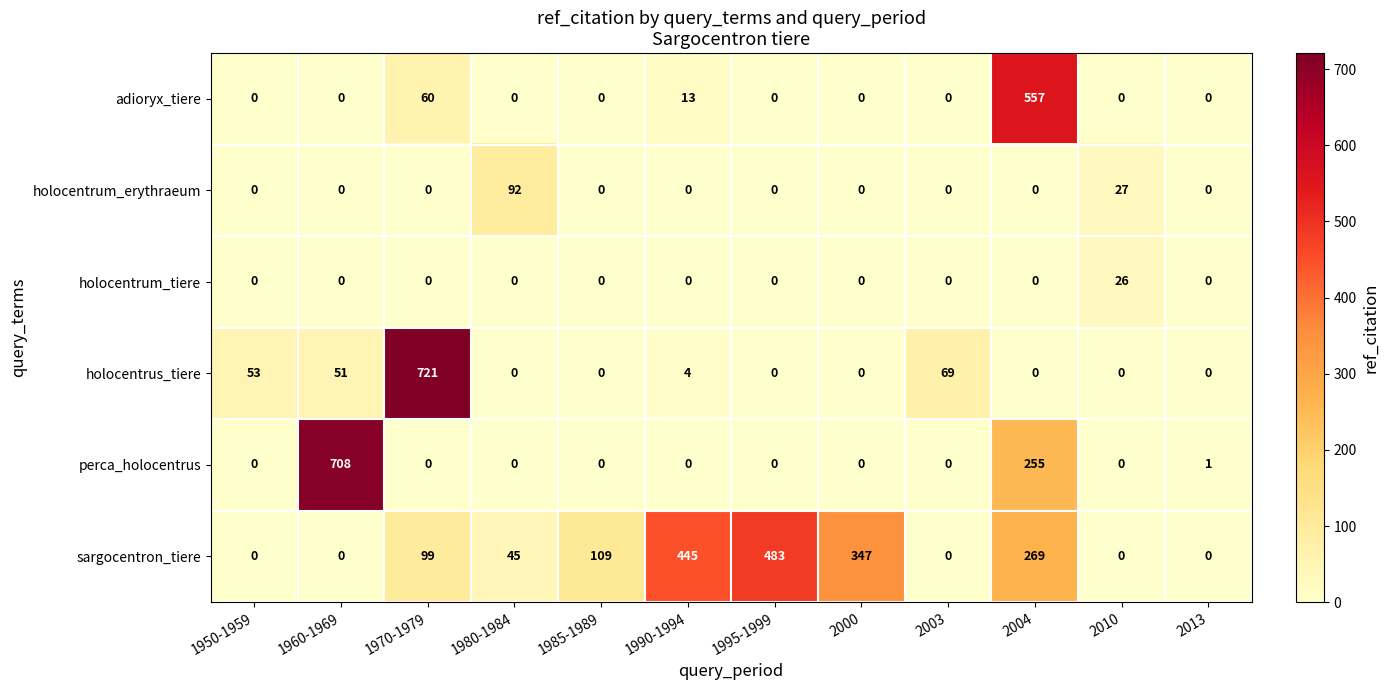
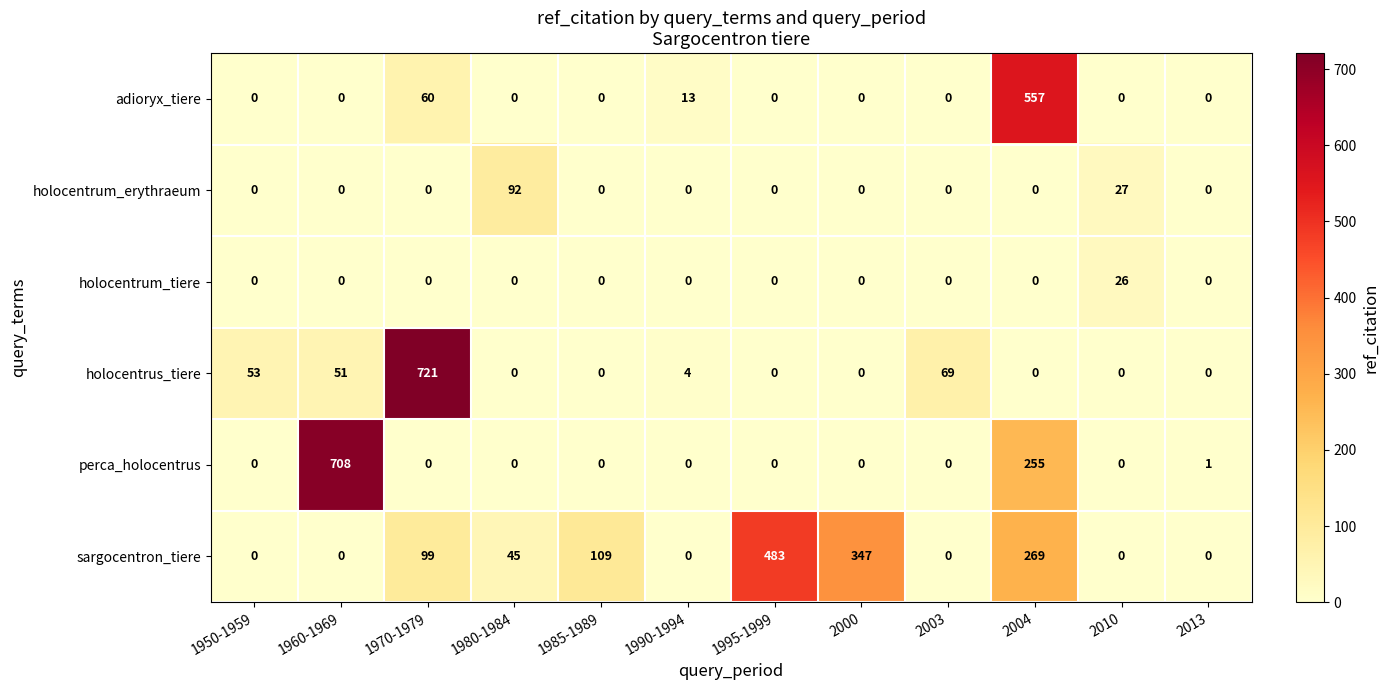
sargocentron_tiere, 1990-1994: 445 -> 0
